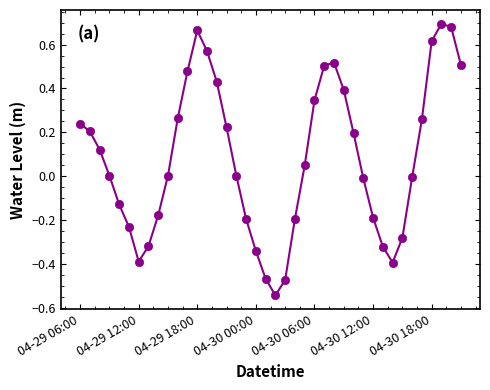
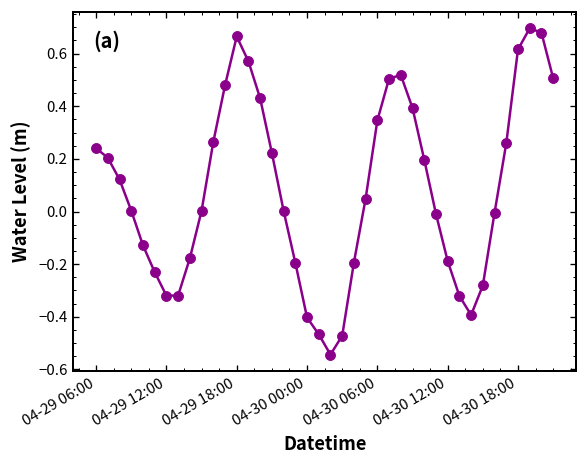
04-29 12:00: -0.39 -> -0.32
04-30 00:00: -0.34 -> -0.40
